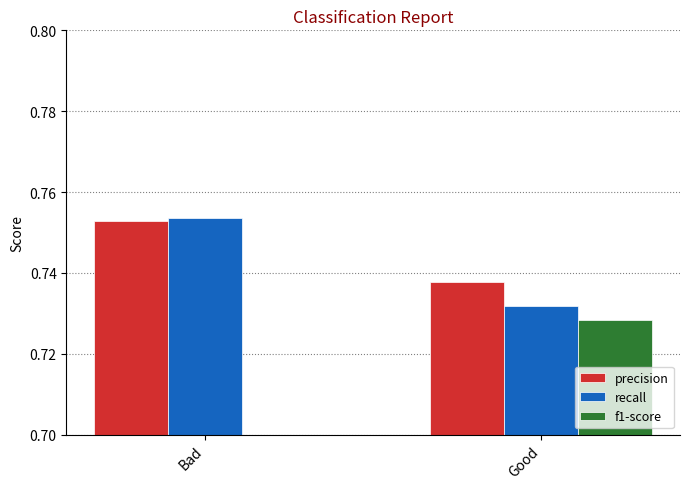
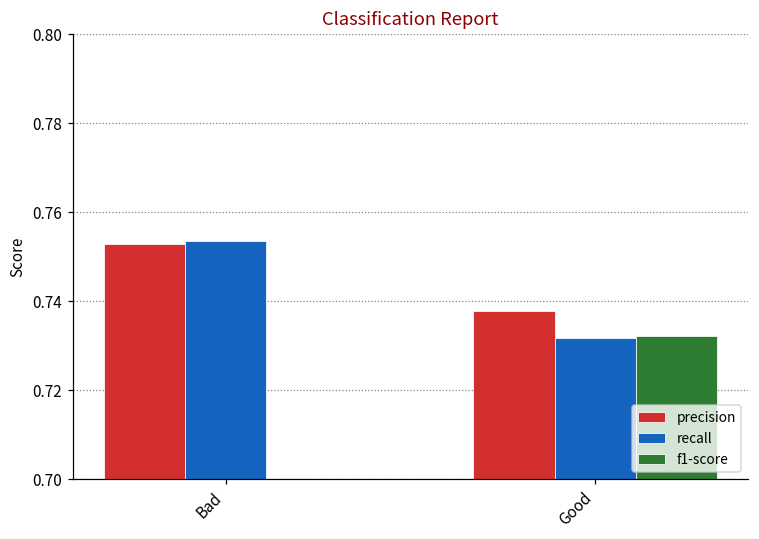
f1-score, Good: 0.728 -> 0.732
